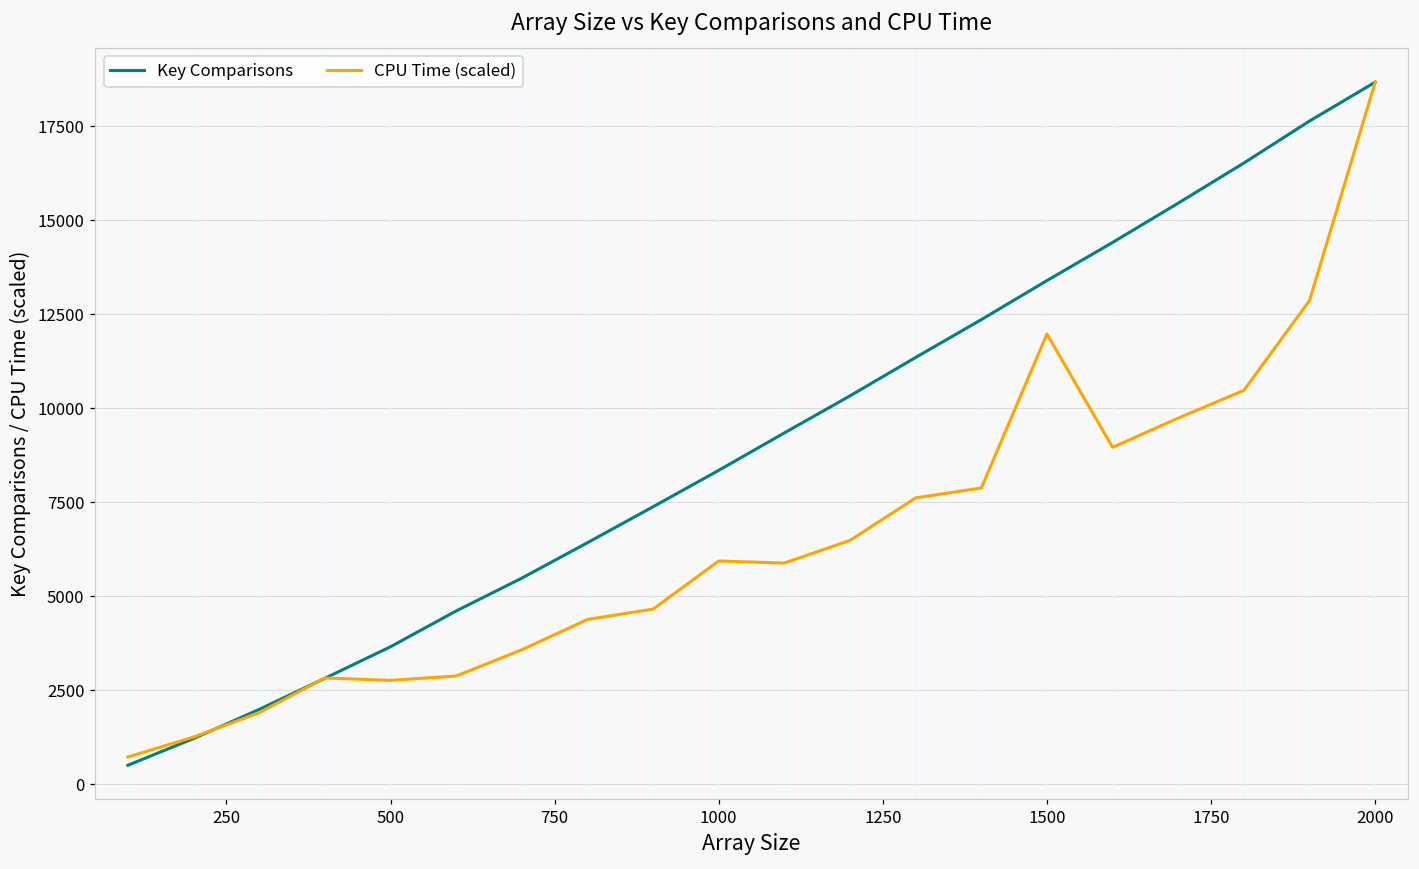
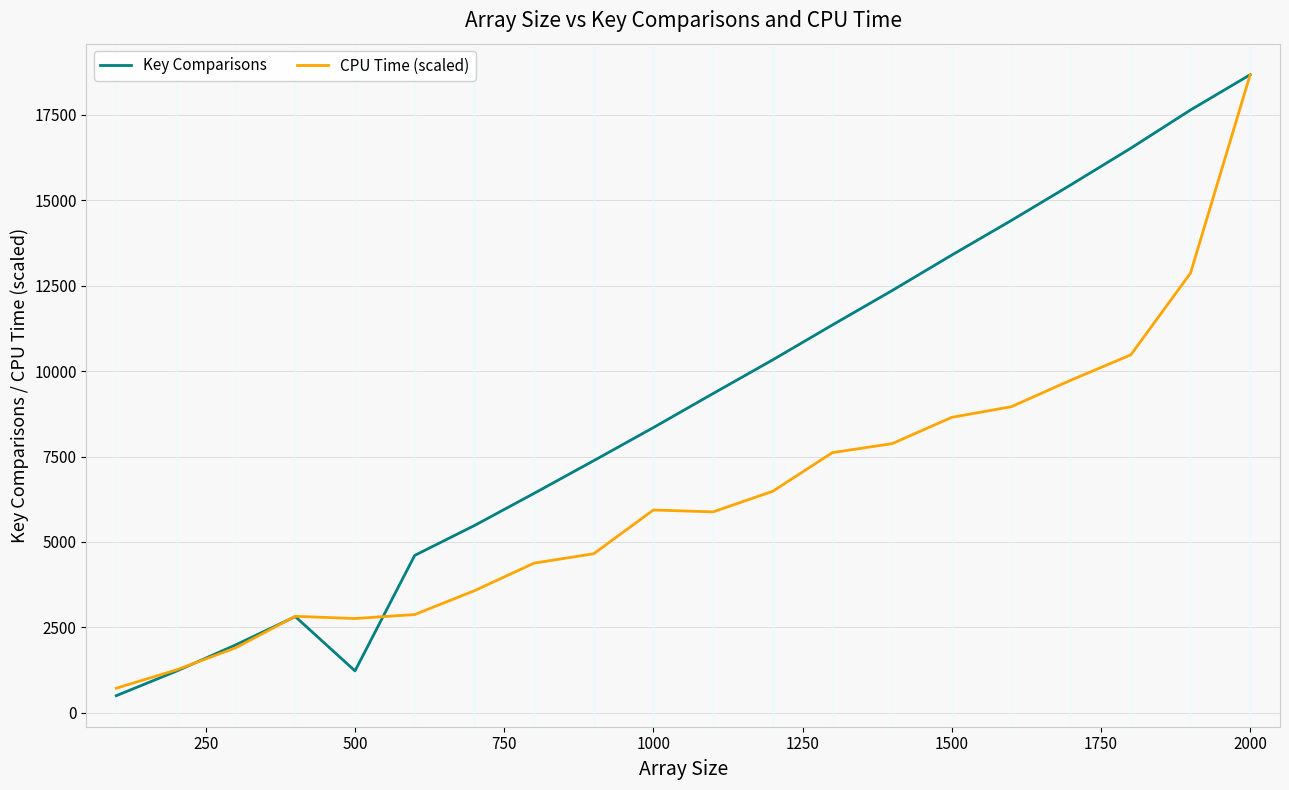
Key Comparisons, 500: 3700 -> 1200
CPU Time (scaled), 1500: 12000 -> 8600
